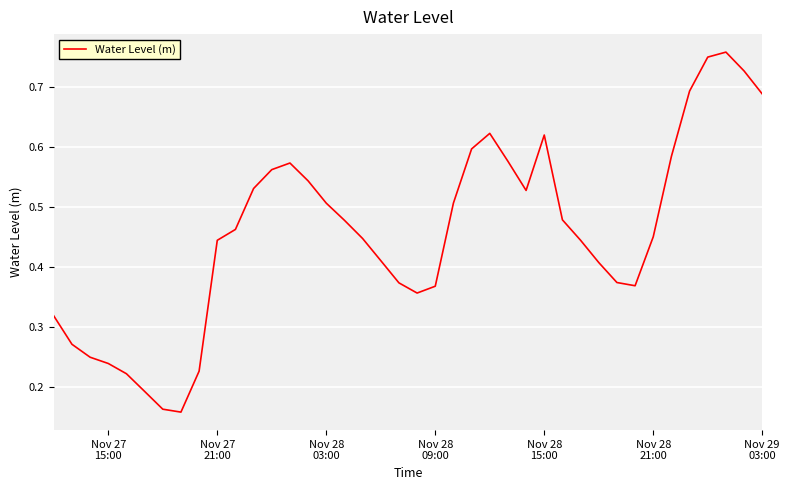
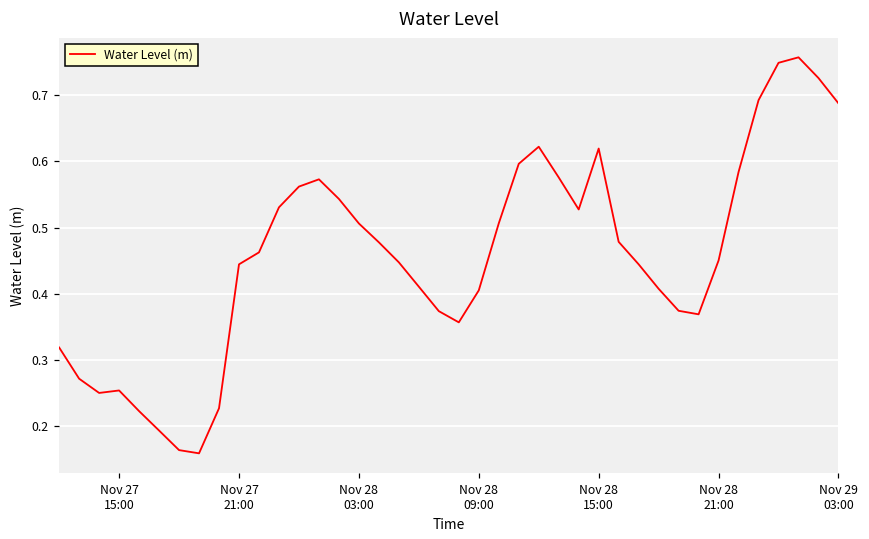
Nov 27 15:00: 0.24 -> 0.25
Nov 28 09:00: 0.37 -> 0.41
